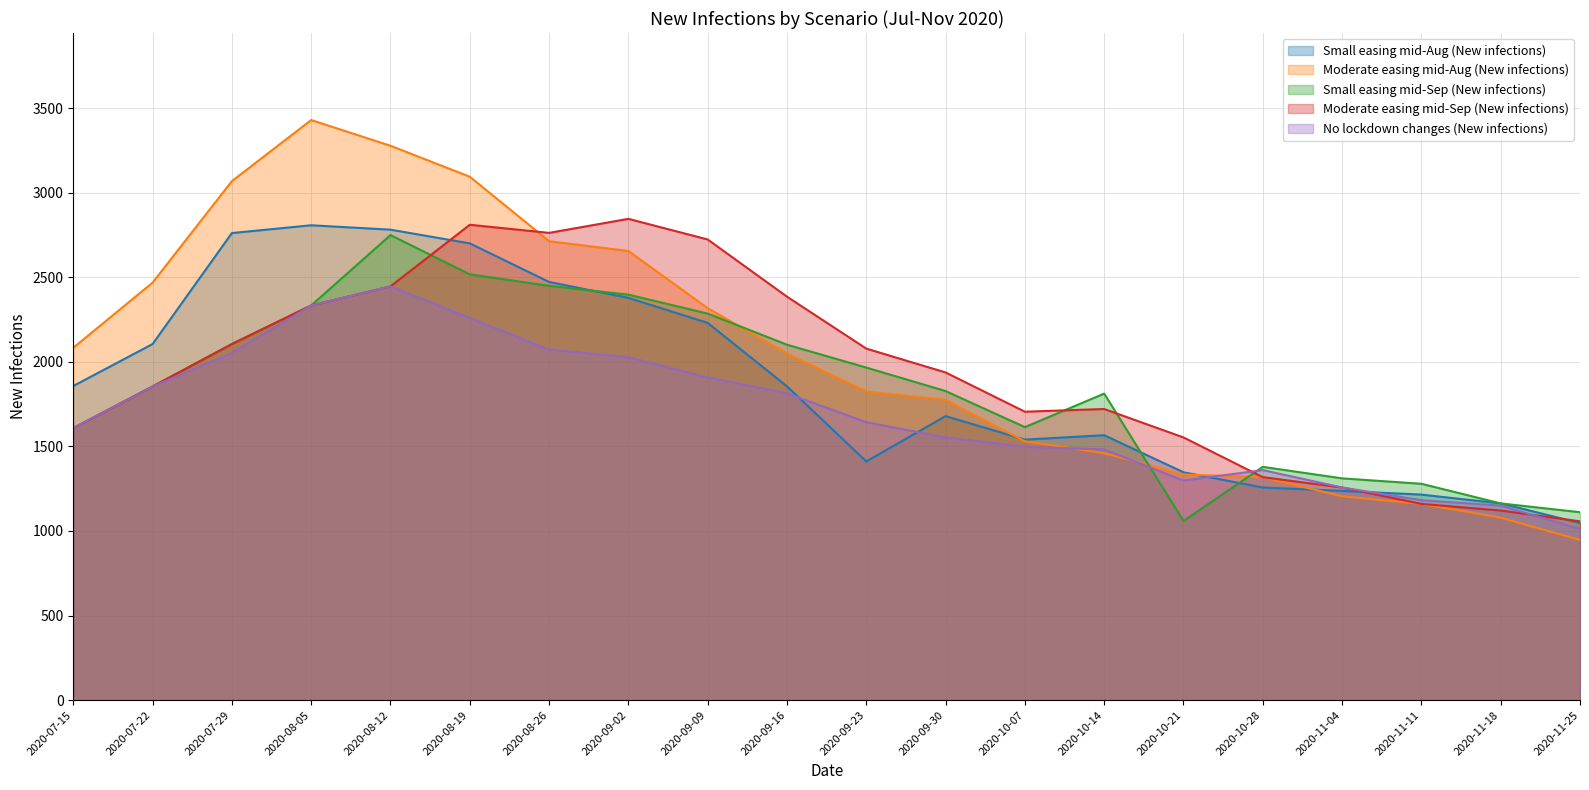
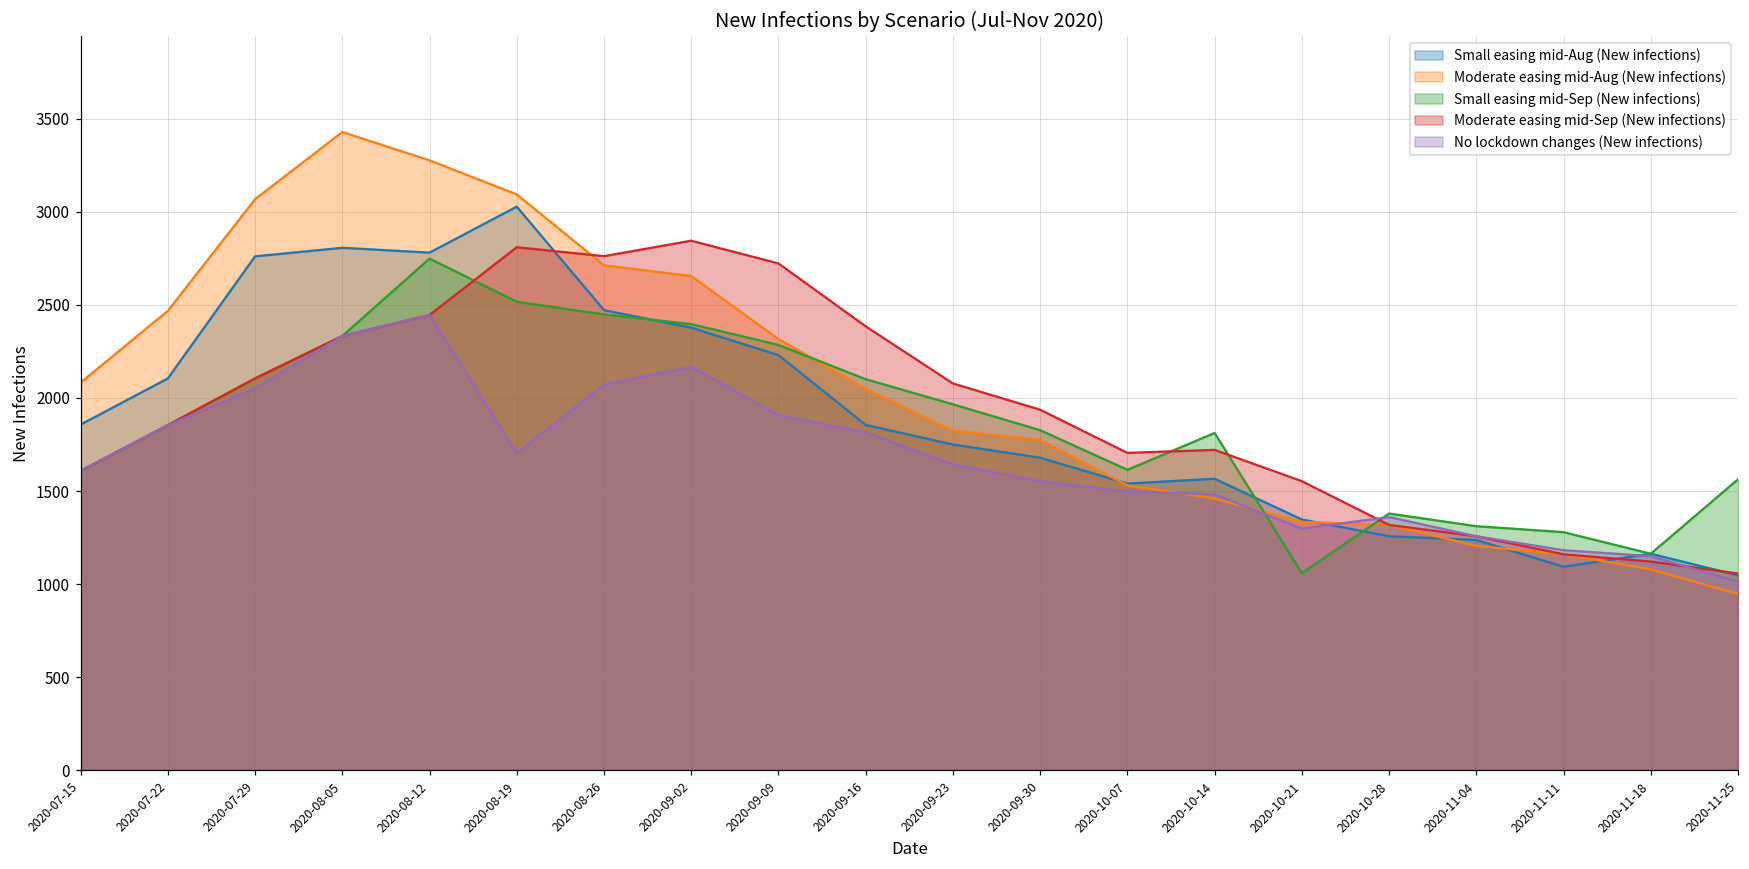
Small easing mid-Aug (New infections), 2020-08-19: 2700 -> 3030
No lockdown changes (New infections), 2020-08-19: 2260 -> 1700
No lockdown changes (New infections), 2020-09-02: 2030 -> 2170
Small easing mid-Aug (New infections), 2020-09-23: 1410 -> 1750
Small easing mid-Aug (New infections), 2020-11-11: 1220 -> 1090
Small easing mid-Sep (New infections), 2020-11-25: 1110 -> 1560
